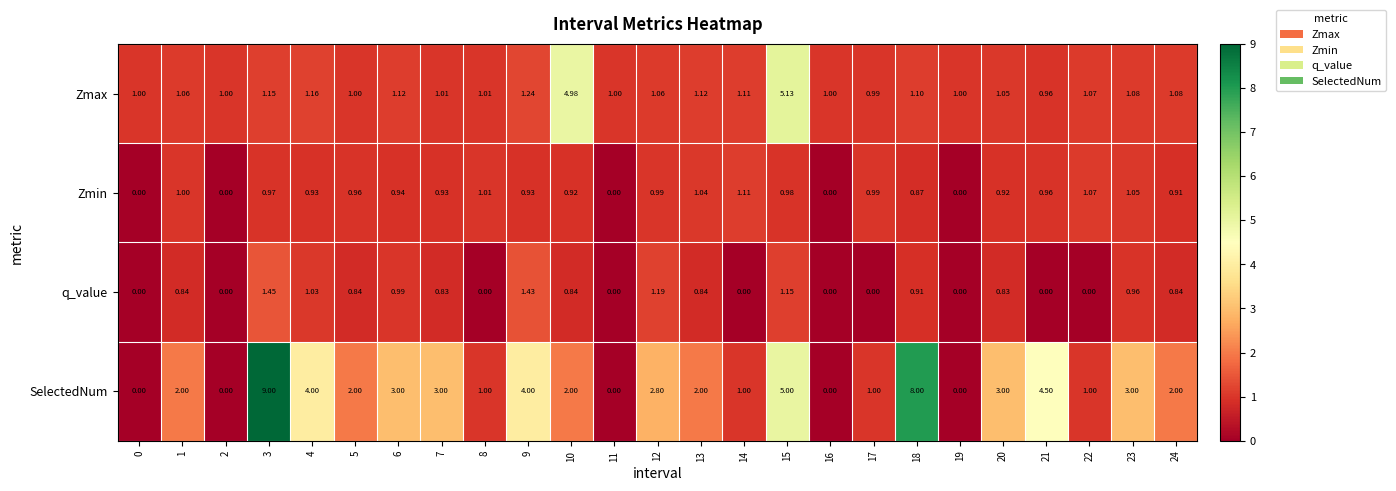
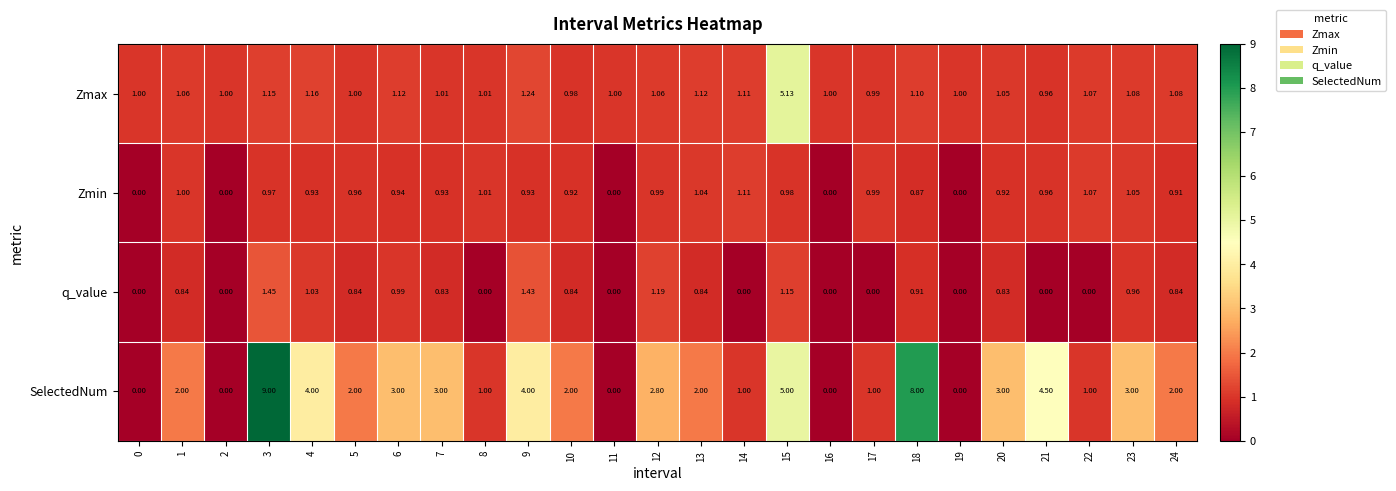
Zmax, 10: 4.98 -> 0.98
